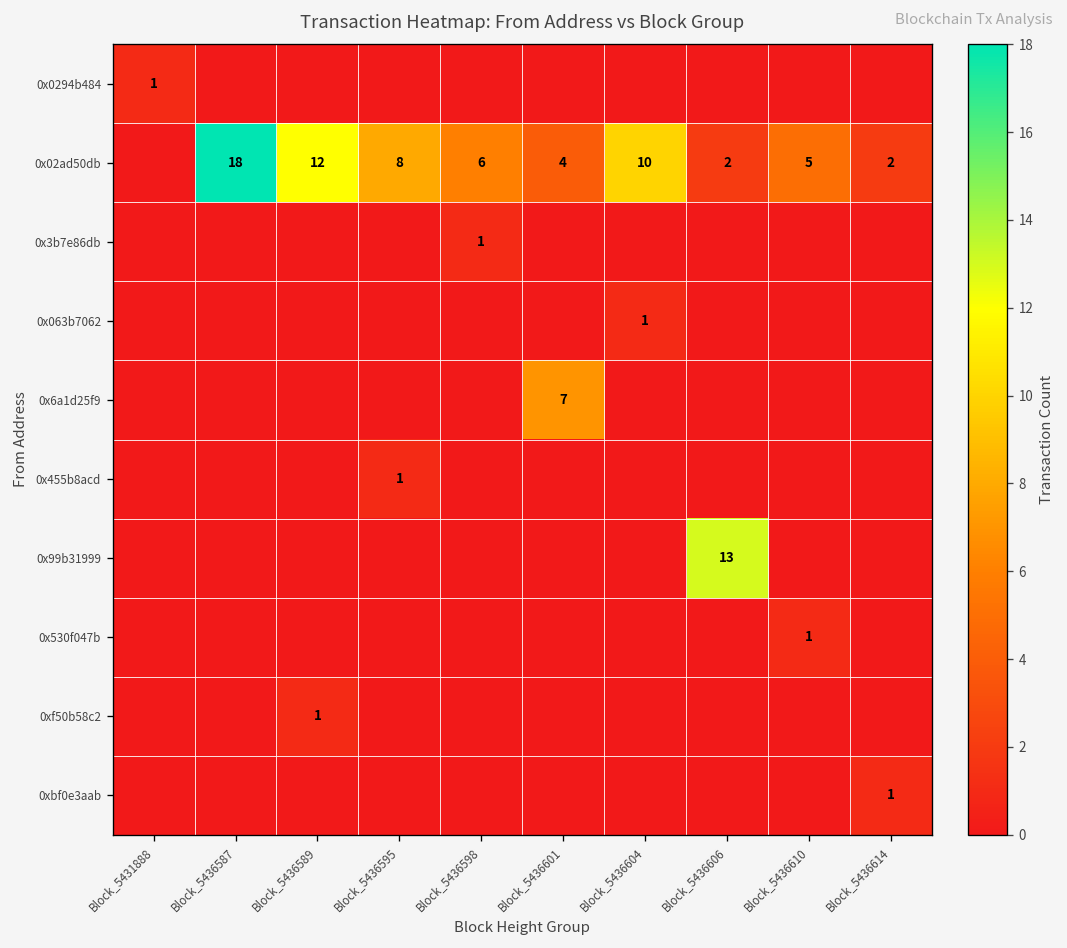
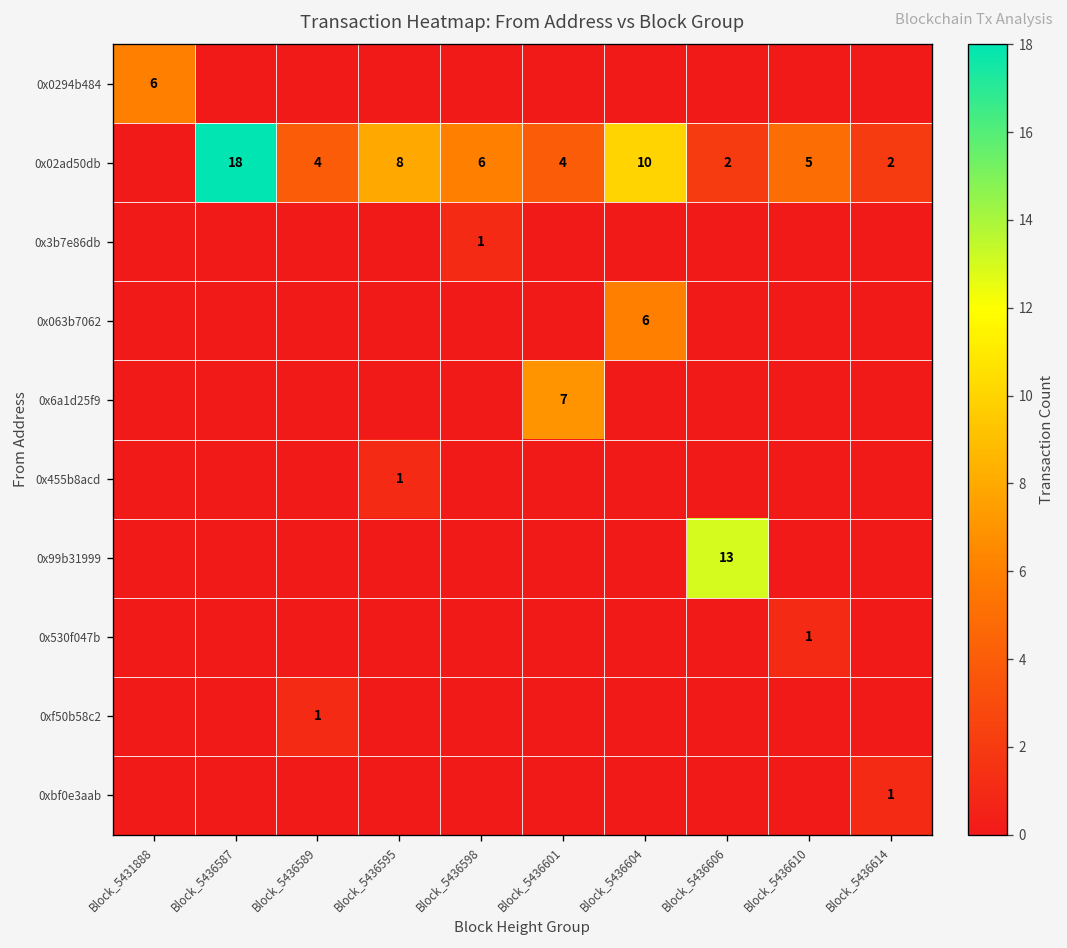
0x0294b484, Block_5431888: 1 -> 6
0x02ad50db, Block_5436589: 12 -> 4
0x063b7062, Block_5436604: 1 -> 6
